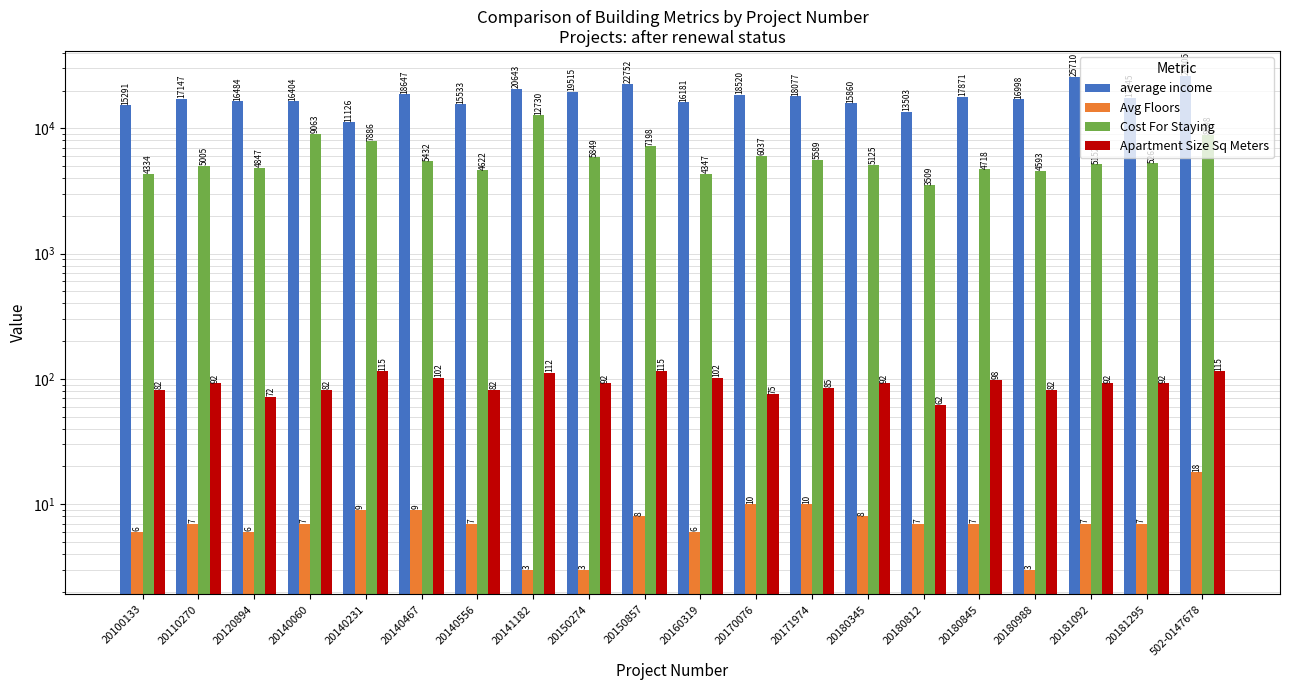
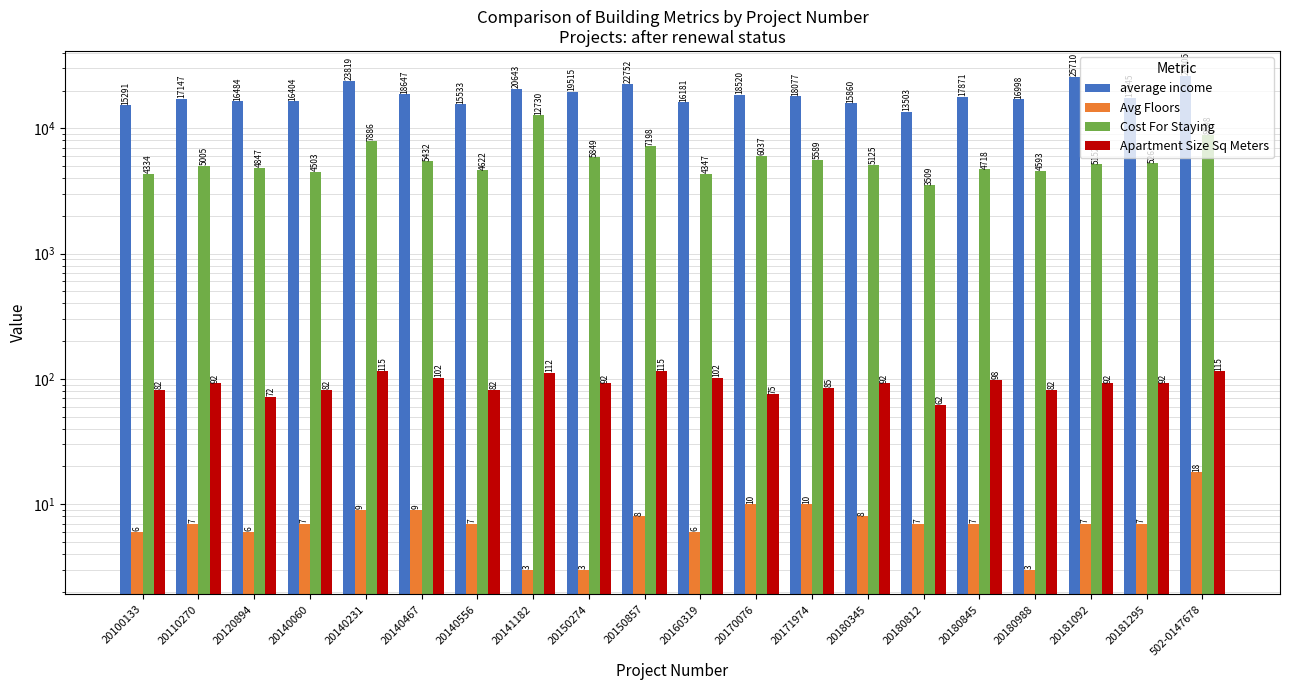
Cost For Staying, 20140060: 9063 -> 4503
average income, 20140231: 11126 -> 23819
